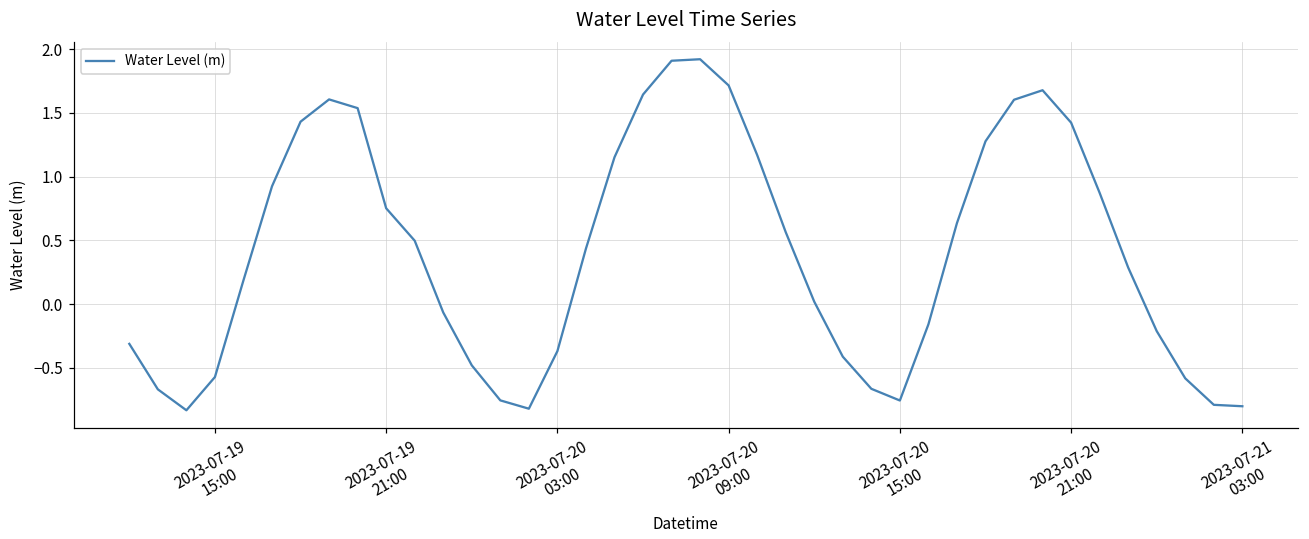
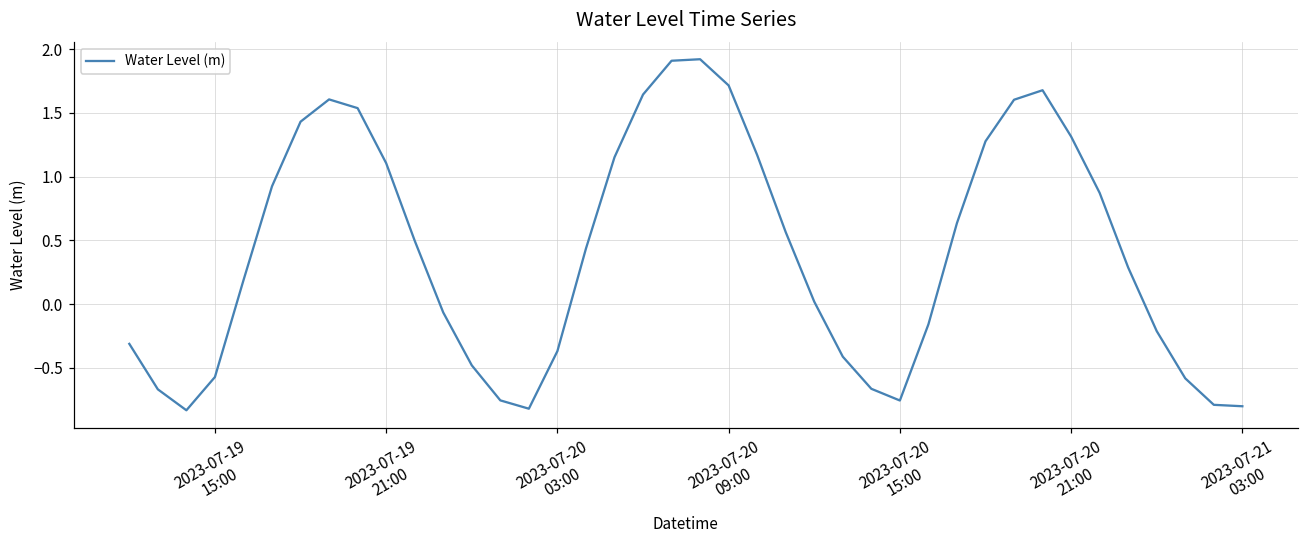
2023-07-19 21:00: 0.75 -> 1.11
2023-07-20 21:00: 1.42 -> 1.31
